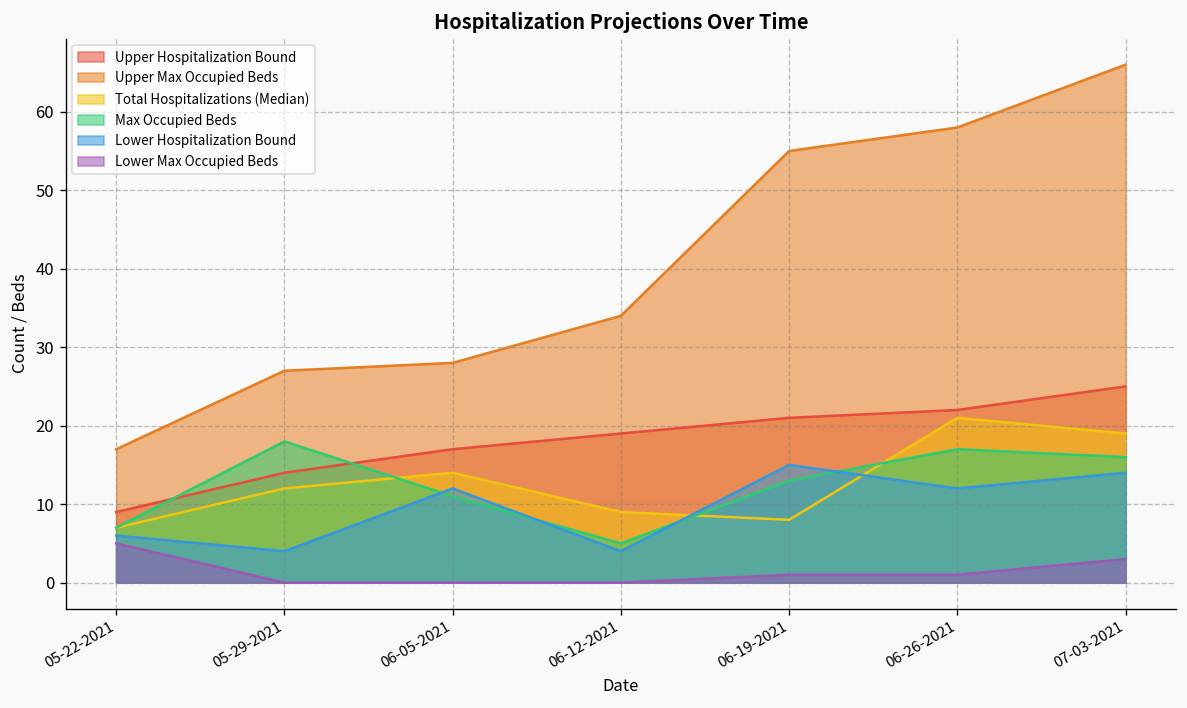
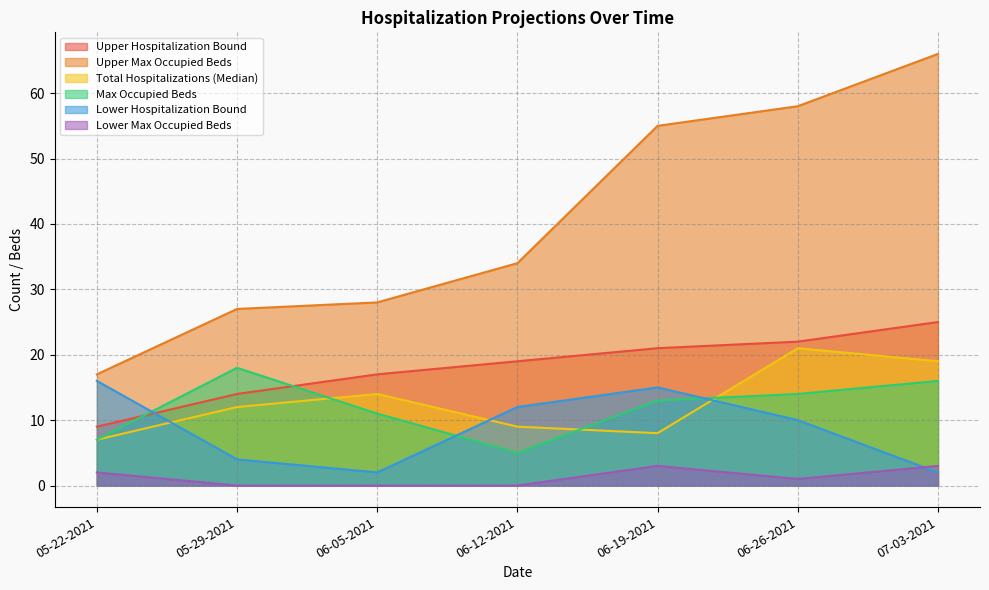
Lower Hospitalization Bound, 05-22-2021: 6 -> 16
Lower Max Occupied Beds, 05-22-2021: 5 -> 2
Lower Hospitalization Bound, 06-05-2021: 12 -> 2
Lower Hospitalization Bound, 06-12-2021: 4 -> 12
Lower Max Occupied Beds, 06-19-2021: 1 -> 3
Max Occupied Beds, 06-26-2021: 17 -> 14
Lower Hospitalization Bound, 06-26-2021: 12 -> 10
Lower Hospitalization Bound, 07-03-2021: 14 -> 2
